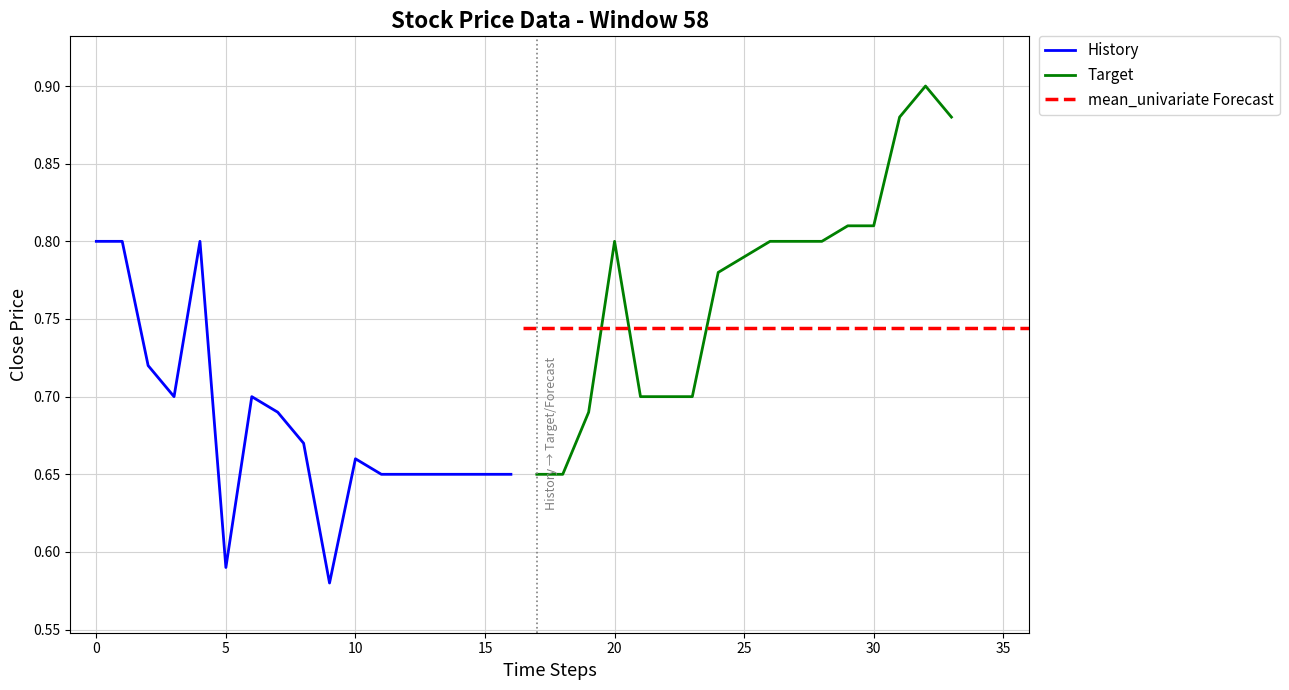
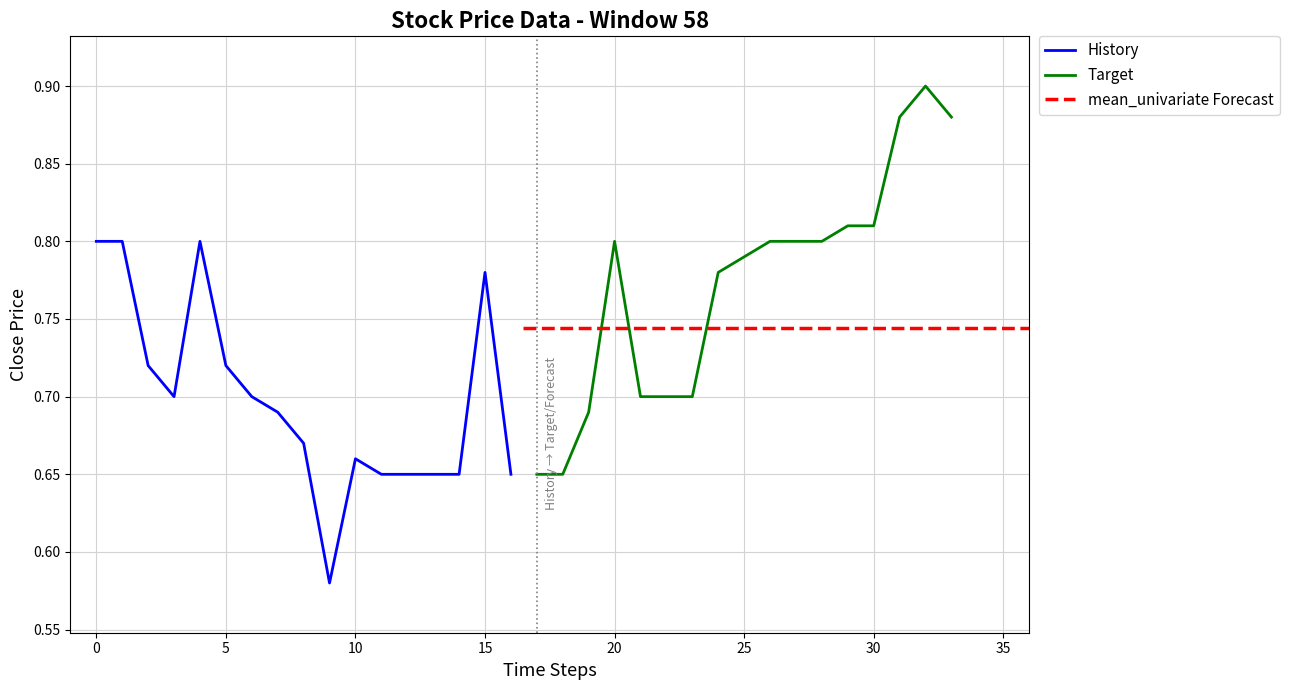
History, 5: 0.59 -> 0.72
History, 15: 0.65 -> 0.78
